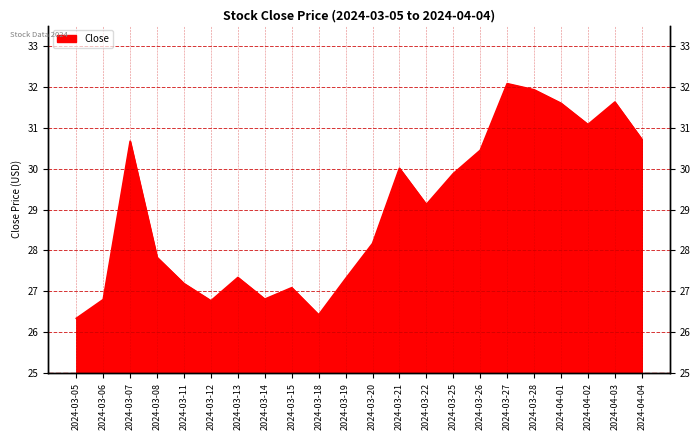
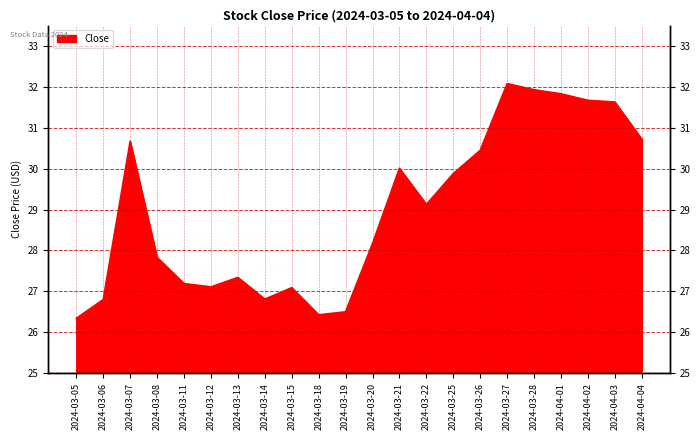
2024-03-12: 26.8 -> 27.1
2024-03-19: 27.3 -> 26.5
2024-04-01: 31.6 -> 31.8
2024-04-02: 31.1 -> 31.7
